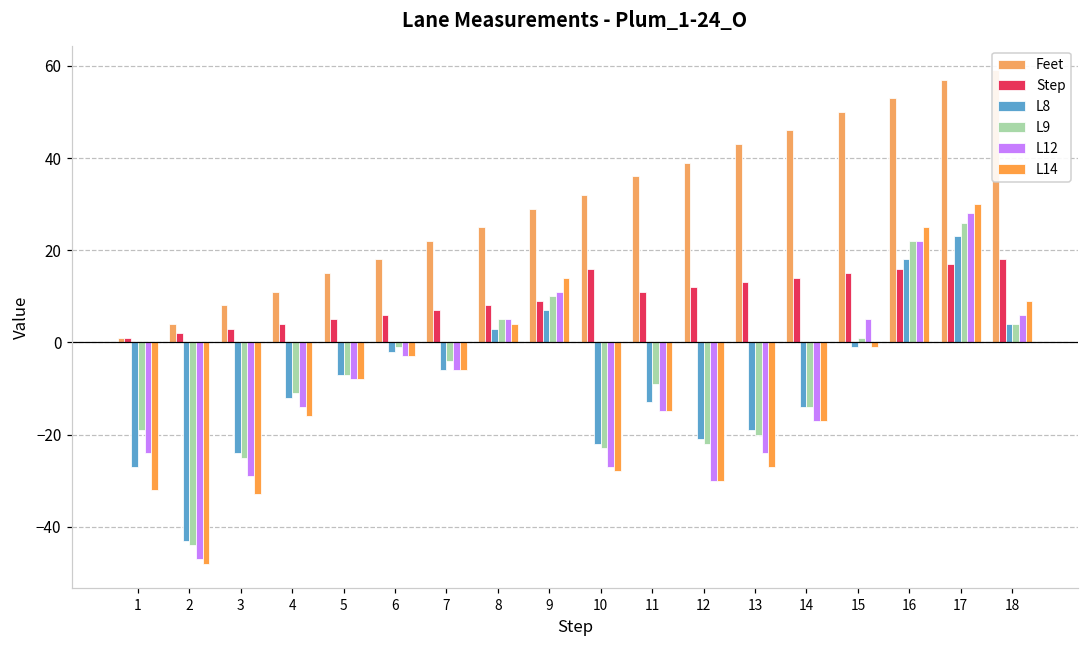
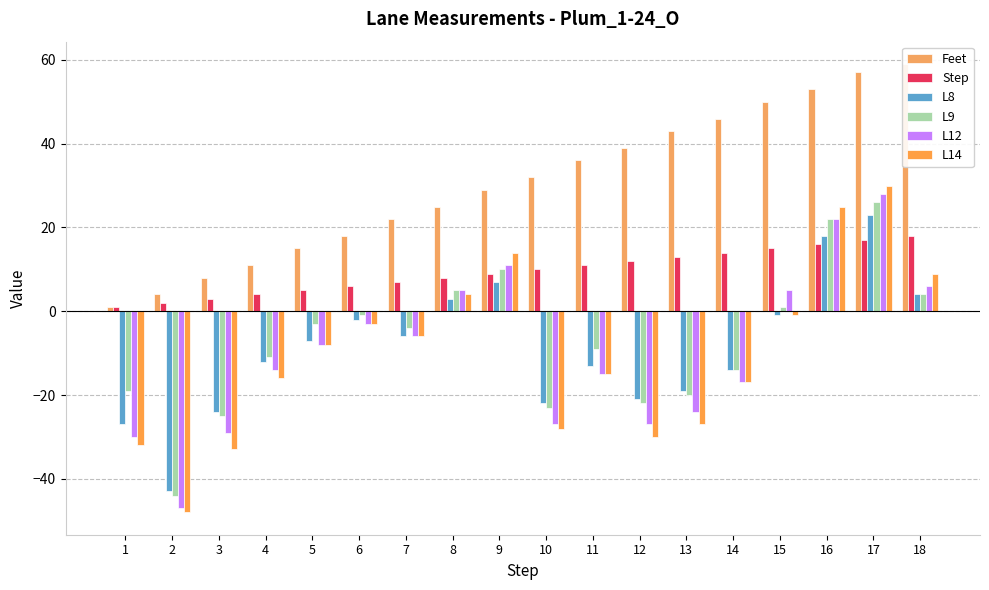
L12, 1: -24 -> -30
L9, 5: -7 -> -3
Step, 10: 16 -> 10
L12, 12: -30 -> -27
